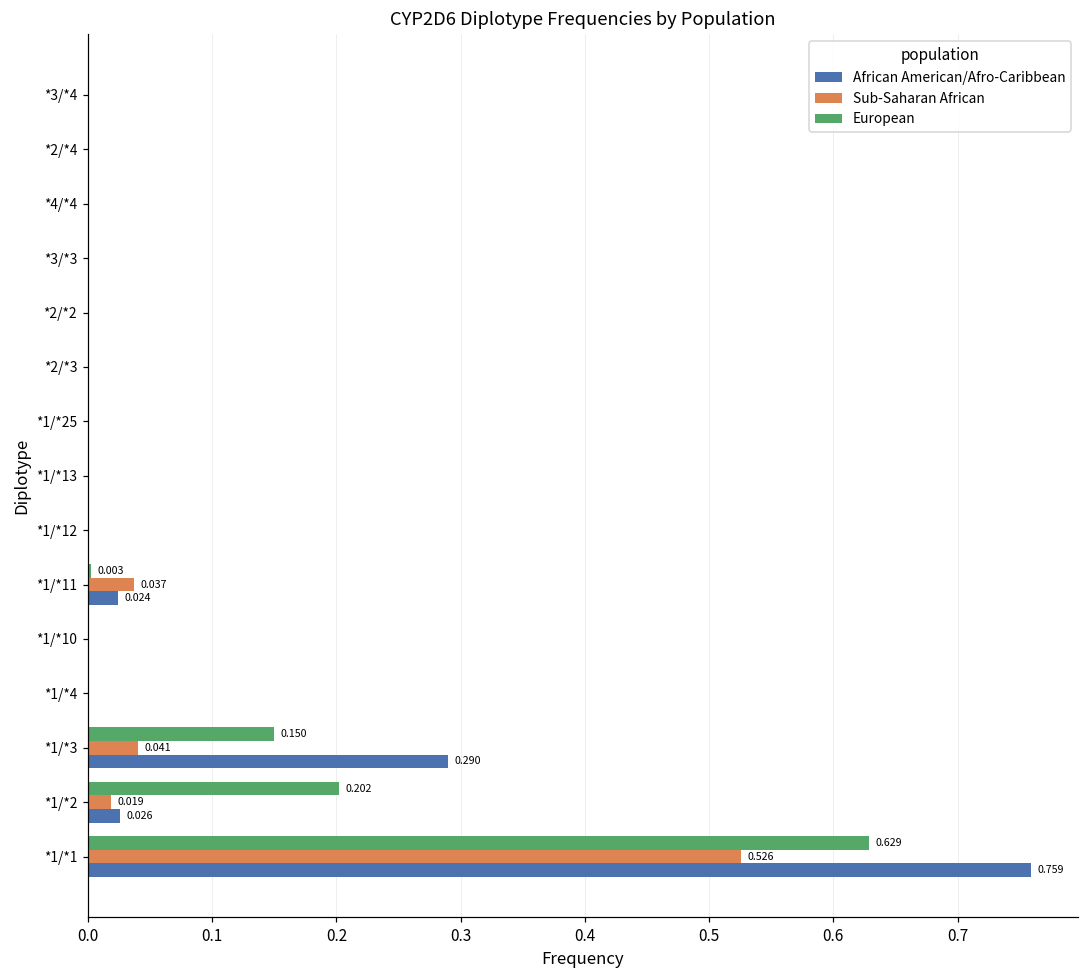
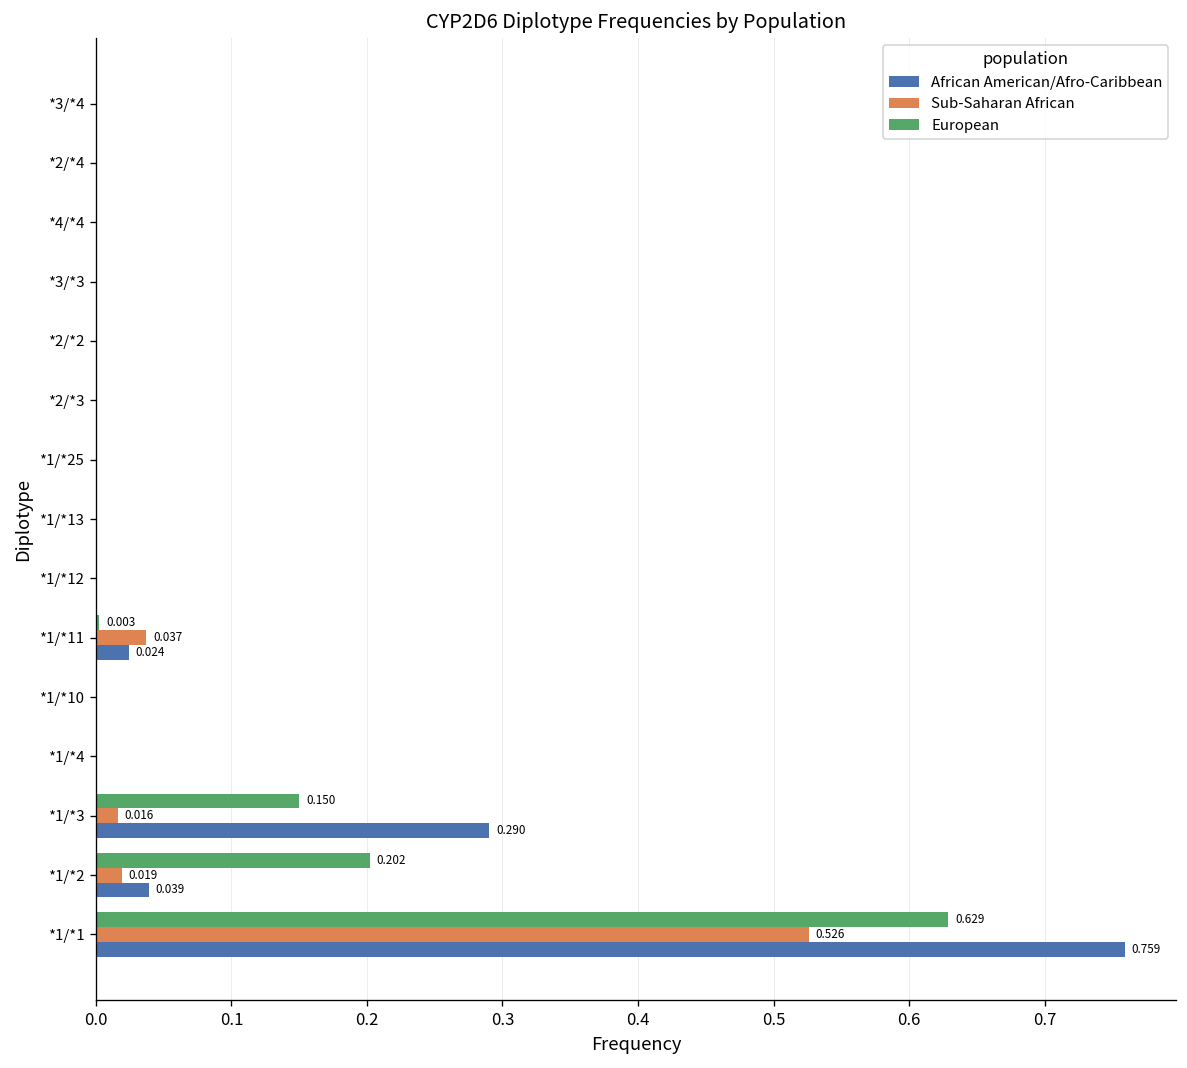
Sub-Saharan African, *1/*3: 0.041 -> 0.016
African American/Afro-Caribbean, *1/*2: 0.026 -> 0.039
